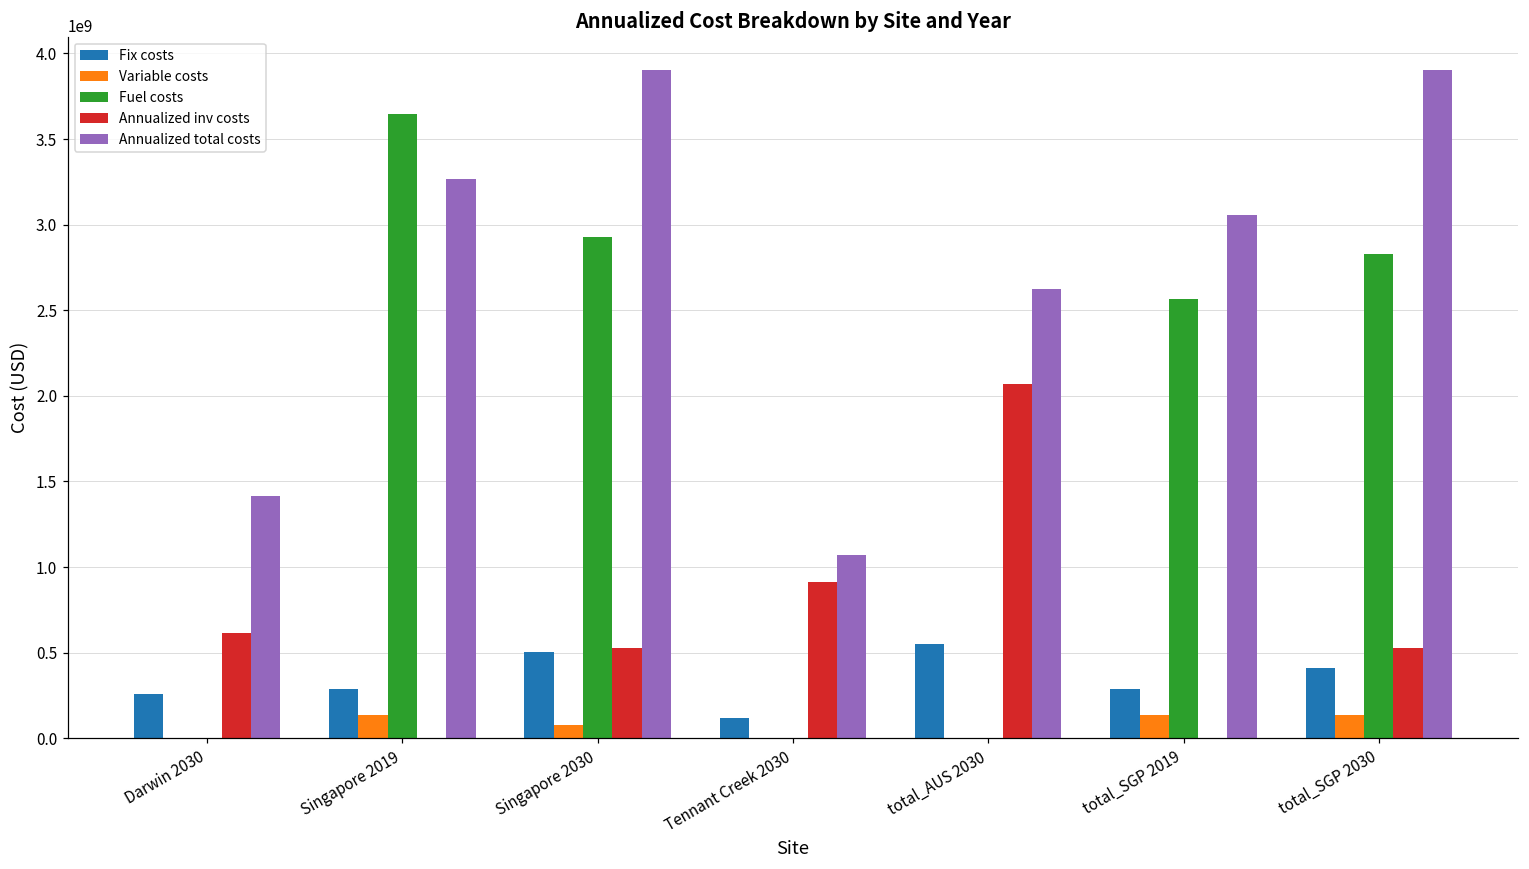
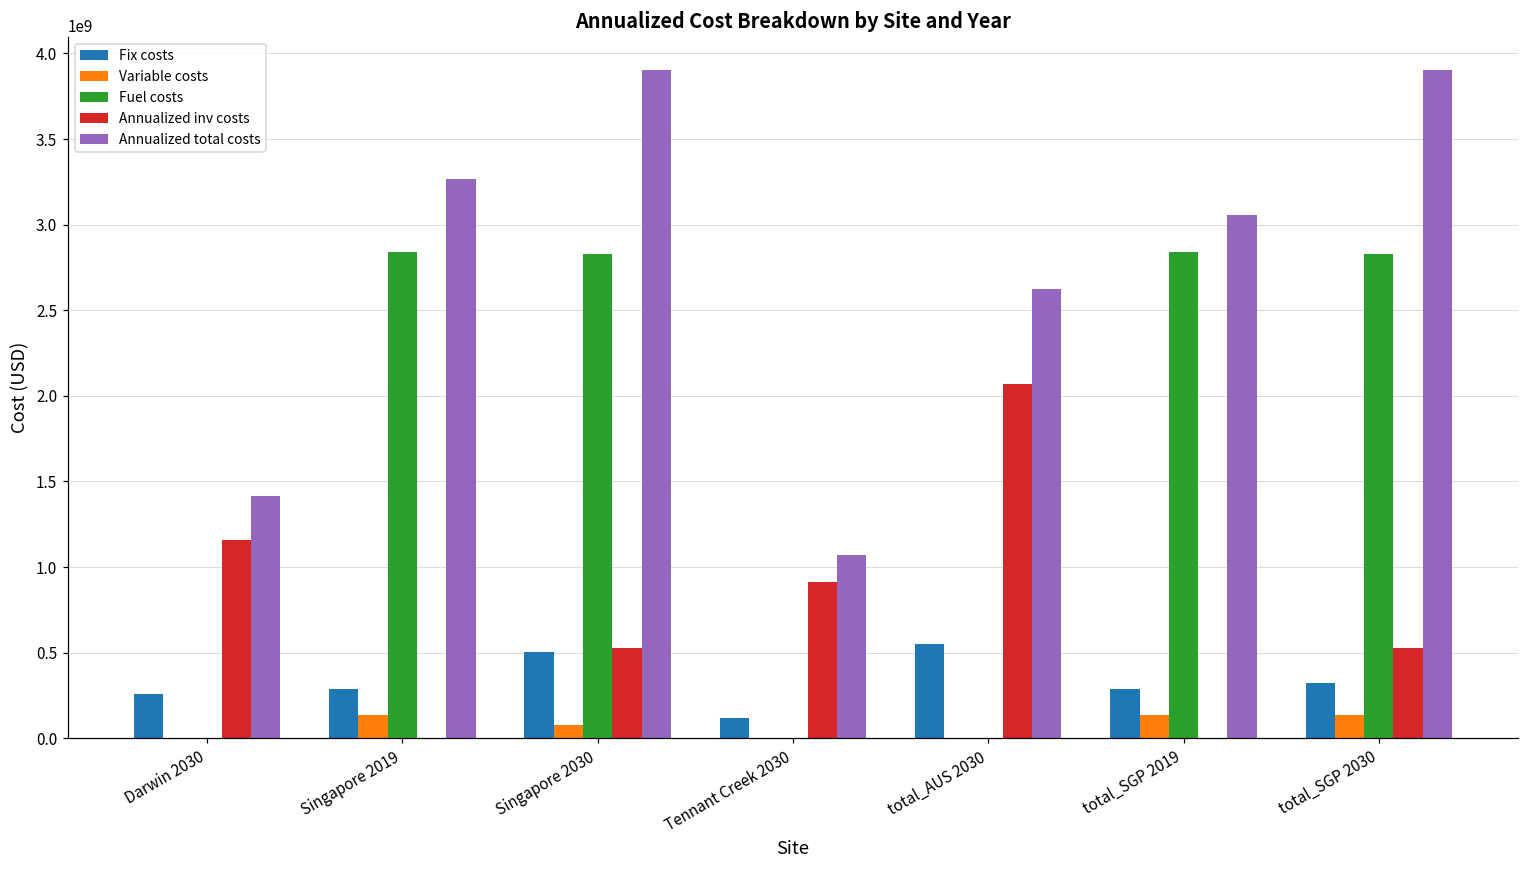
Annualized inv costs, Darwin 2030: 620000000 -> 1160000000
Fuel costs, Singapore 2019: 3650000000 -> 2840000000
Fuel costs, Singapore 2030: 2930000000 -> 2830000000
Fuel costs, total_SGP 2019: 2560000000 -> 2840000000
Fix costs, total_SGP 2030: 410000000 -> 320000000
